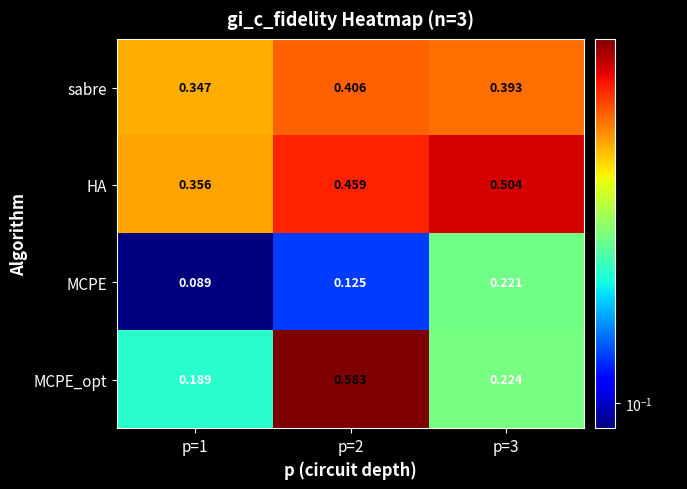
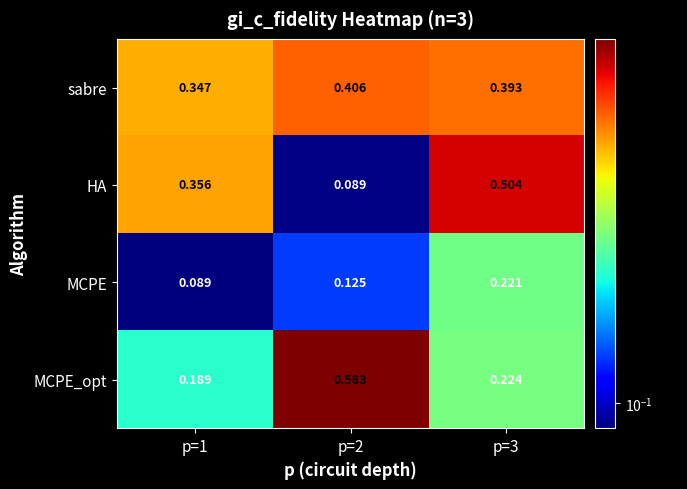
HA, p=2: 0.459 -> 0.089
